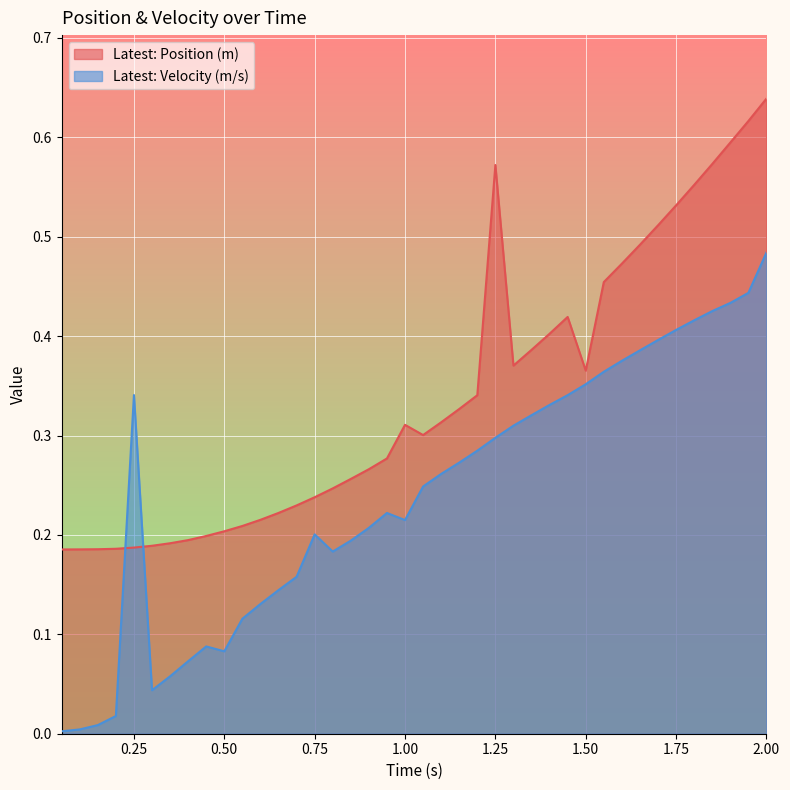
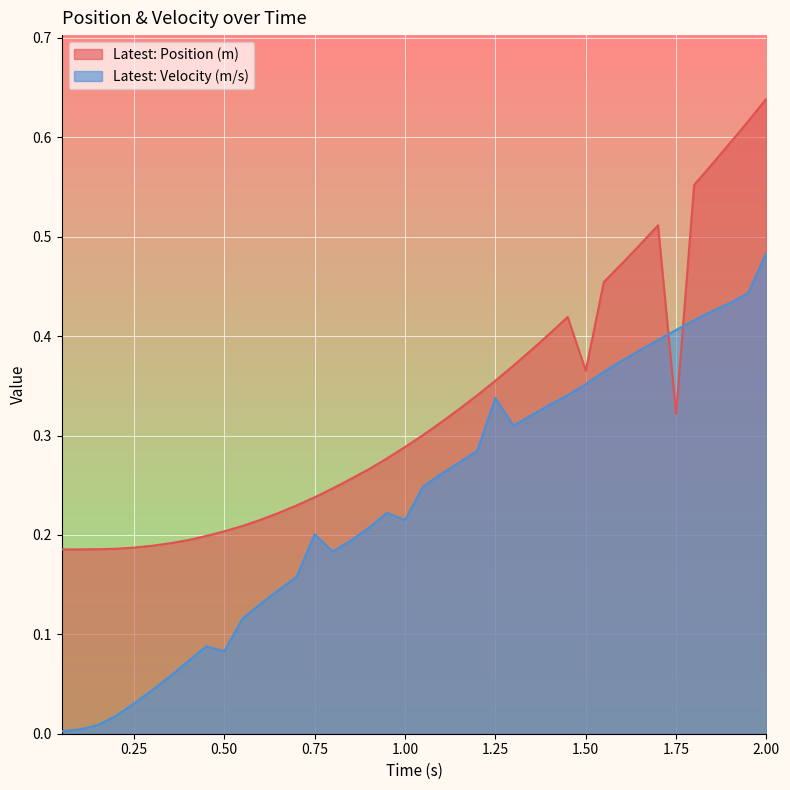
Latest: Velocity (m/s), 0.25: 0.34 -> 0.03
Latest: Position (m), 1.00: 0.31 -> 0.29
Latest: Position (m), 1.25: 0.57 -> 0.36
Latest: Velocity (m/s), 1.25: 0.30 -> 0.34
Latest: Position (m), 1.75: 0.53 -> 0.32
